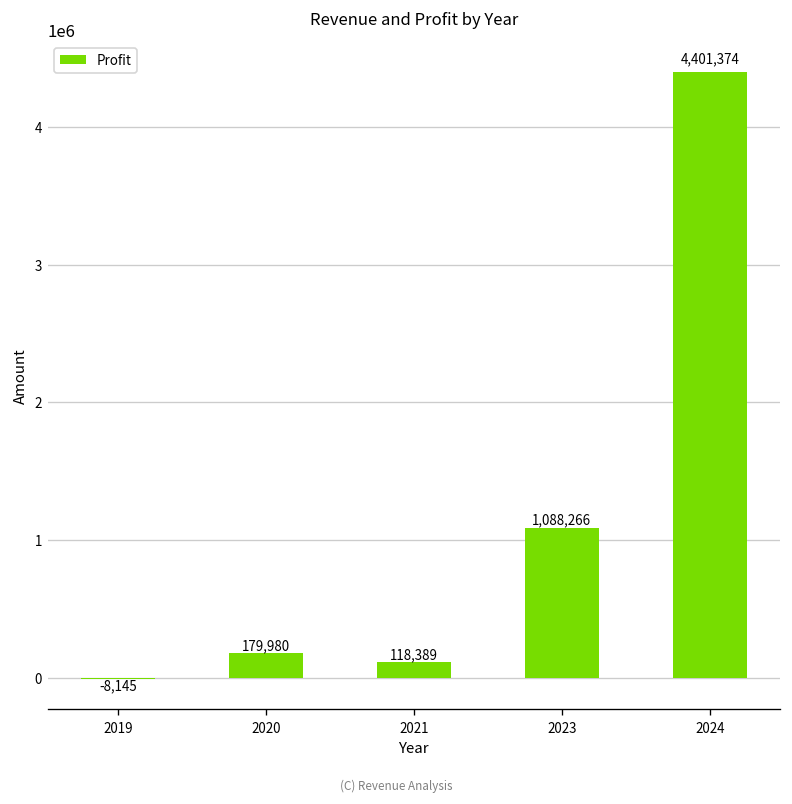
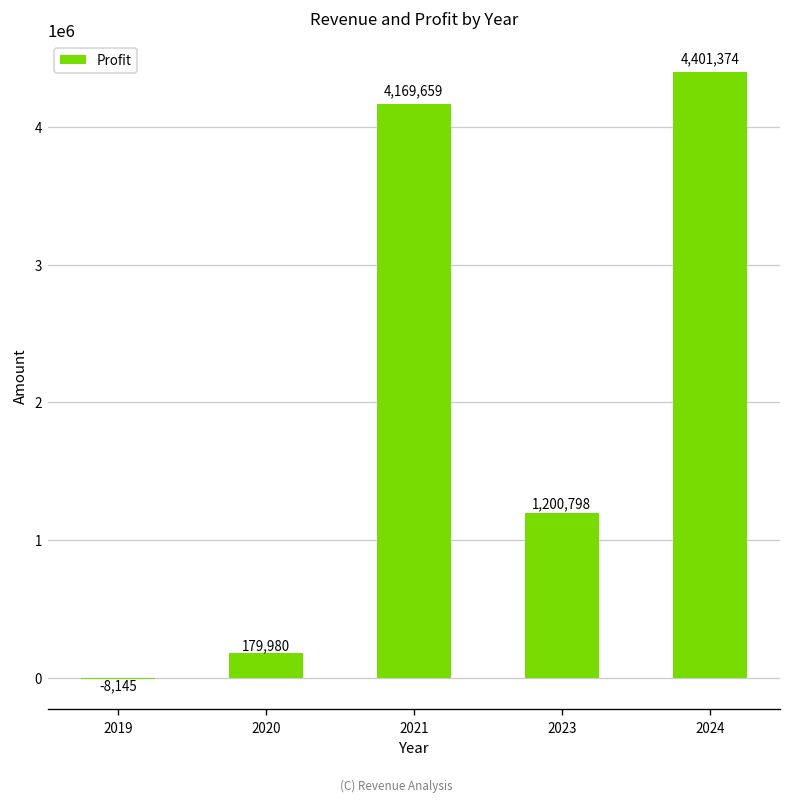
2021: 118,389 -> 4,169,659
2023: 1,088,266 -> 1,200,798
